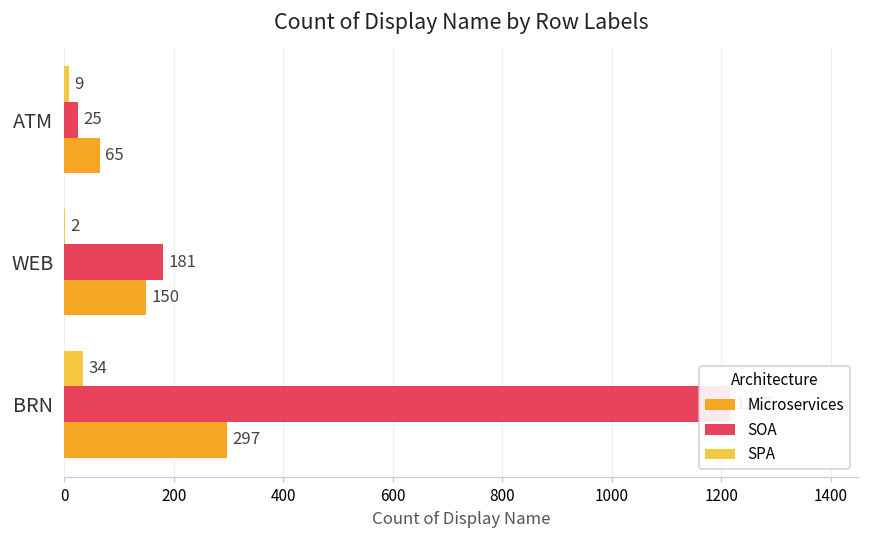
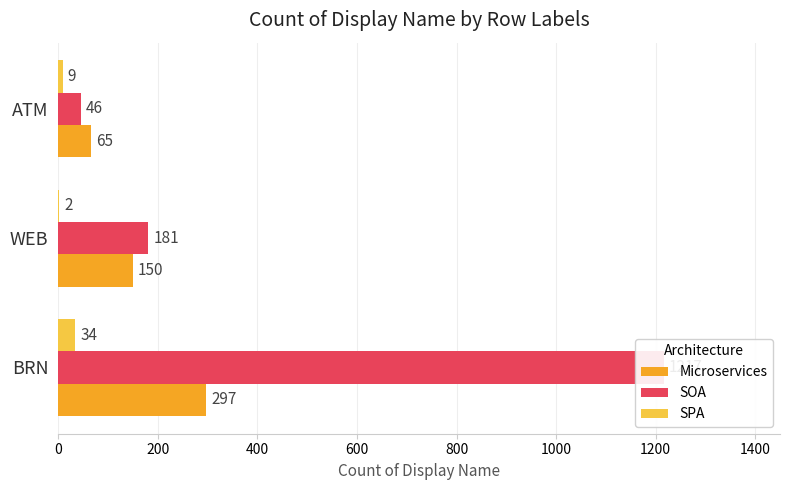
SOA, ATM: 25 -> 46
